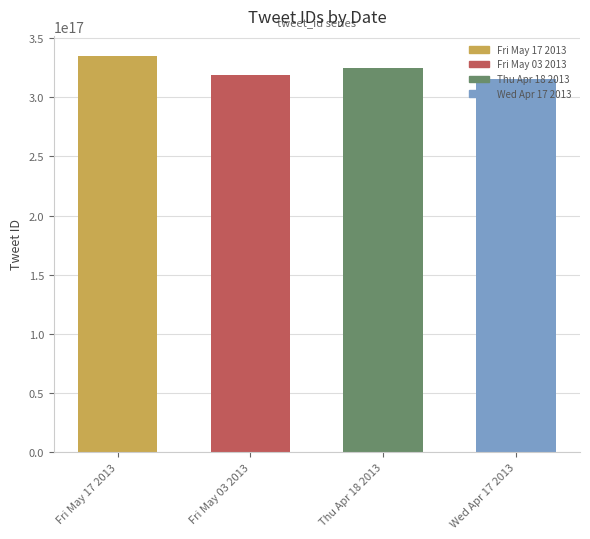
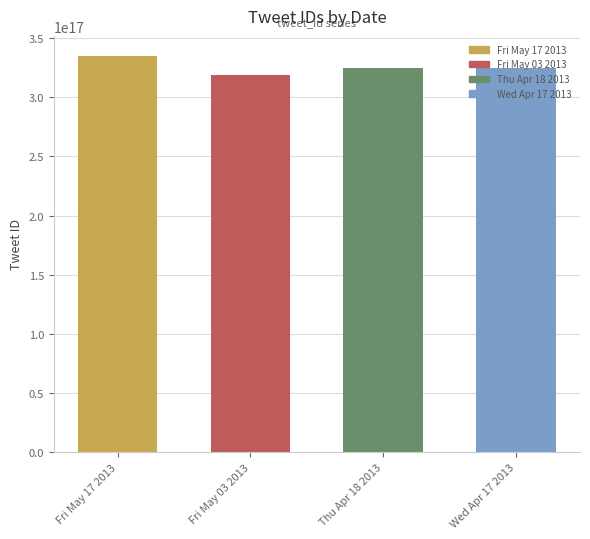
Wed Apr 17 2013: 316000000000000000 -> 324000000000000000
